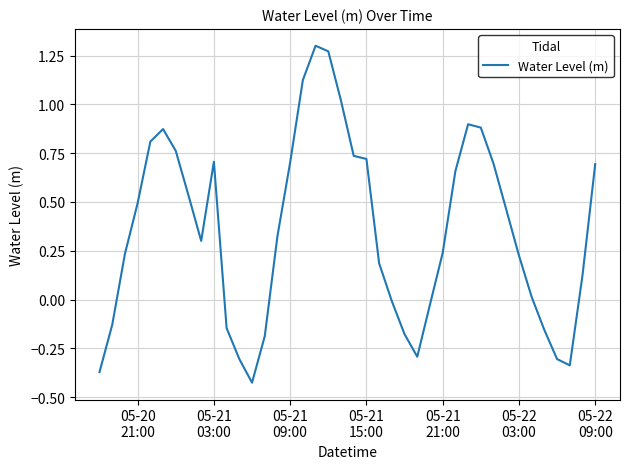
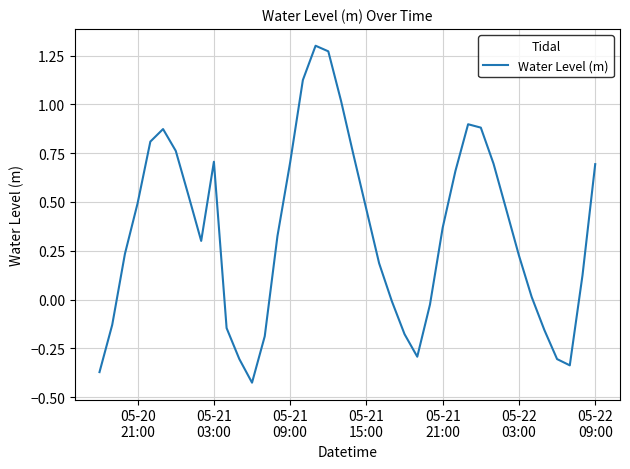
05-21 15:00: 0.72 -> 0.46
05-21 21:00: 0.24 -> 0.37
